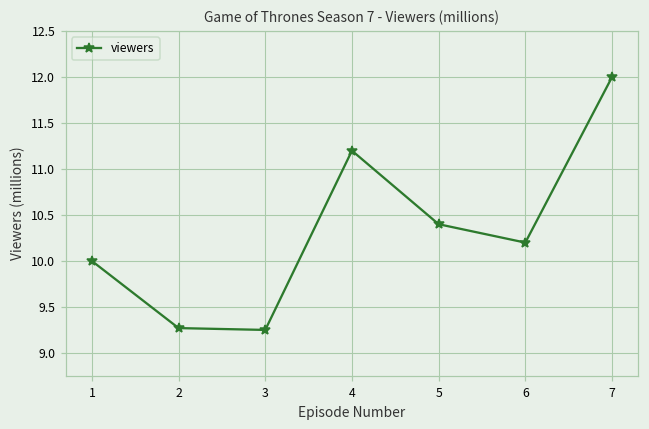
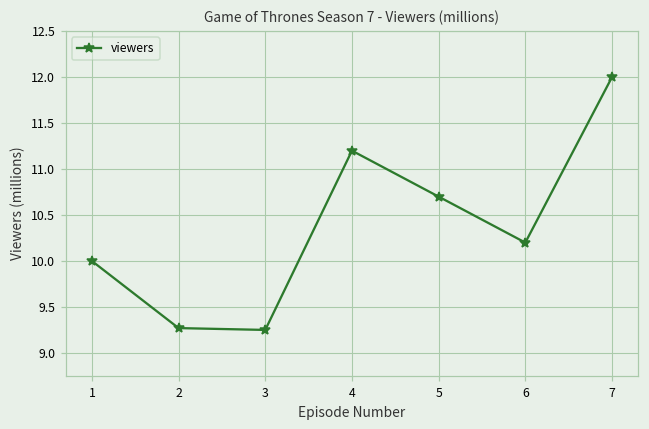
5: 10.4 -> 10.7
